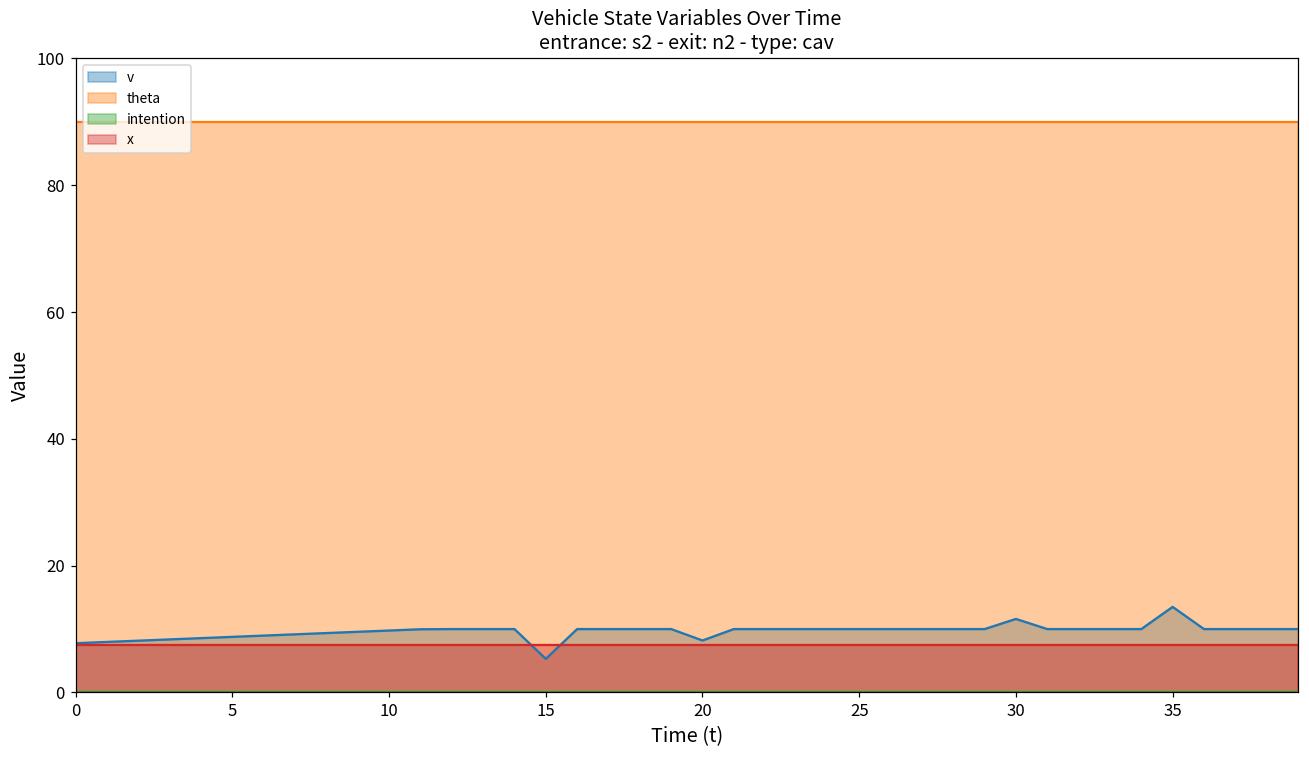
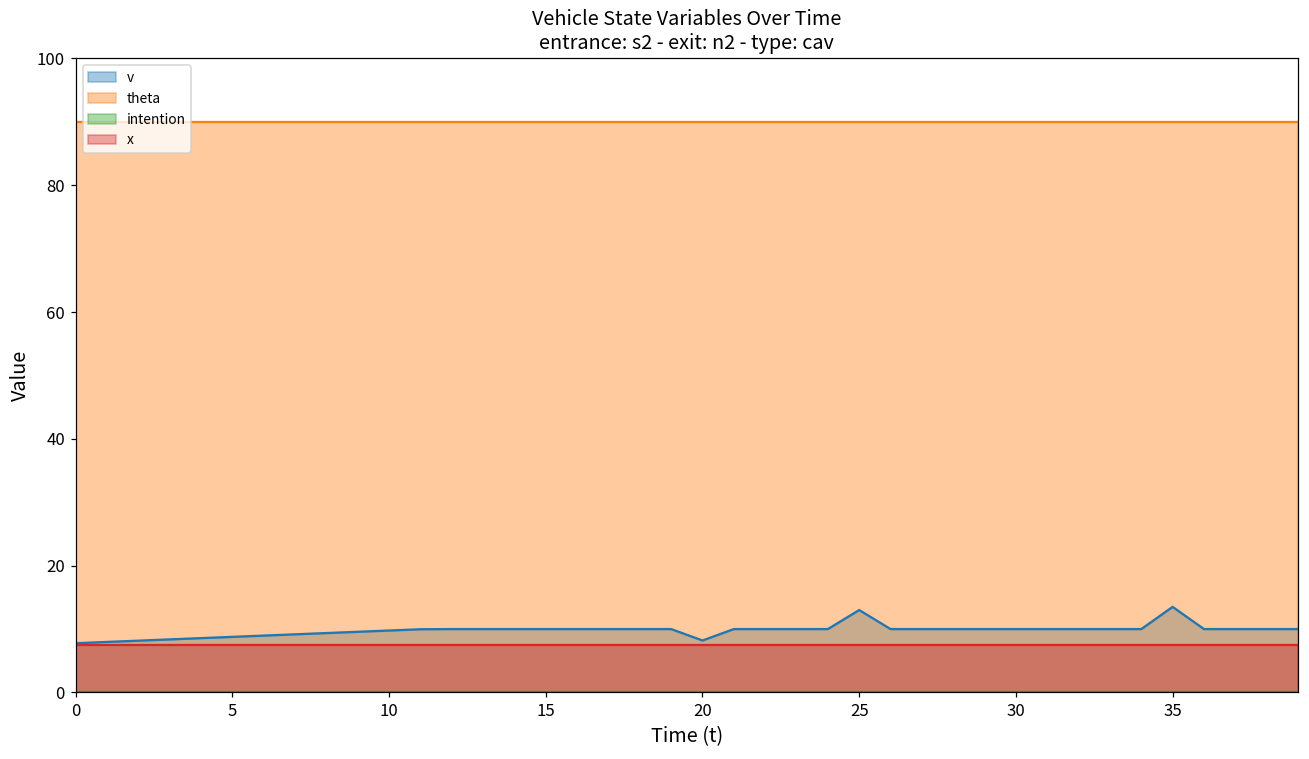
v, 15: 5 -> 10
v, 25: 10 -> 13
v, 30: 12 -> 10
